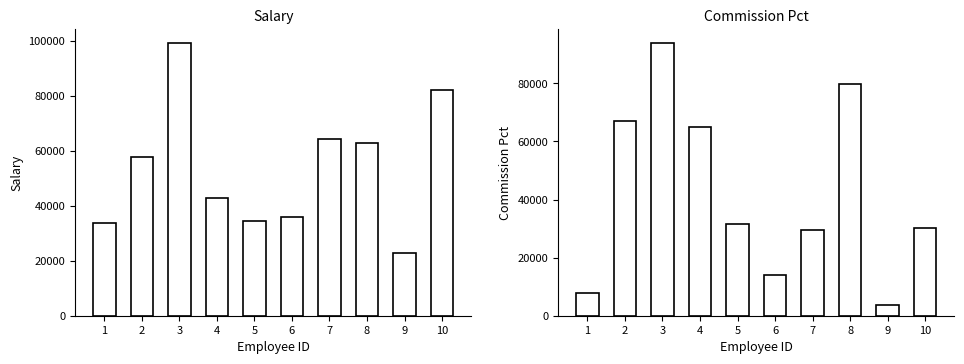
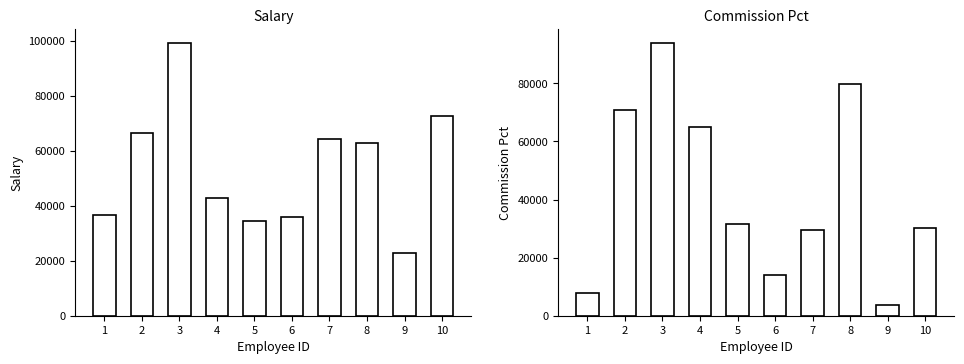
Salary, 1: 34000 -> 37000
Salary, 2: 58000 -> 66000
Salary, 10: 82000 -> 73000
Commission Pct, 2: 67000 -> 71000
